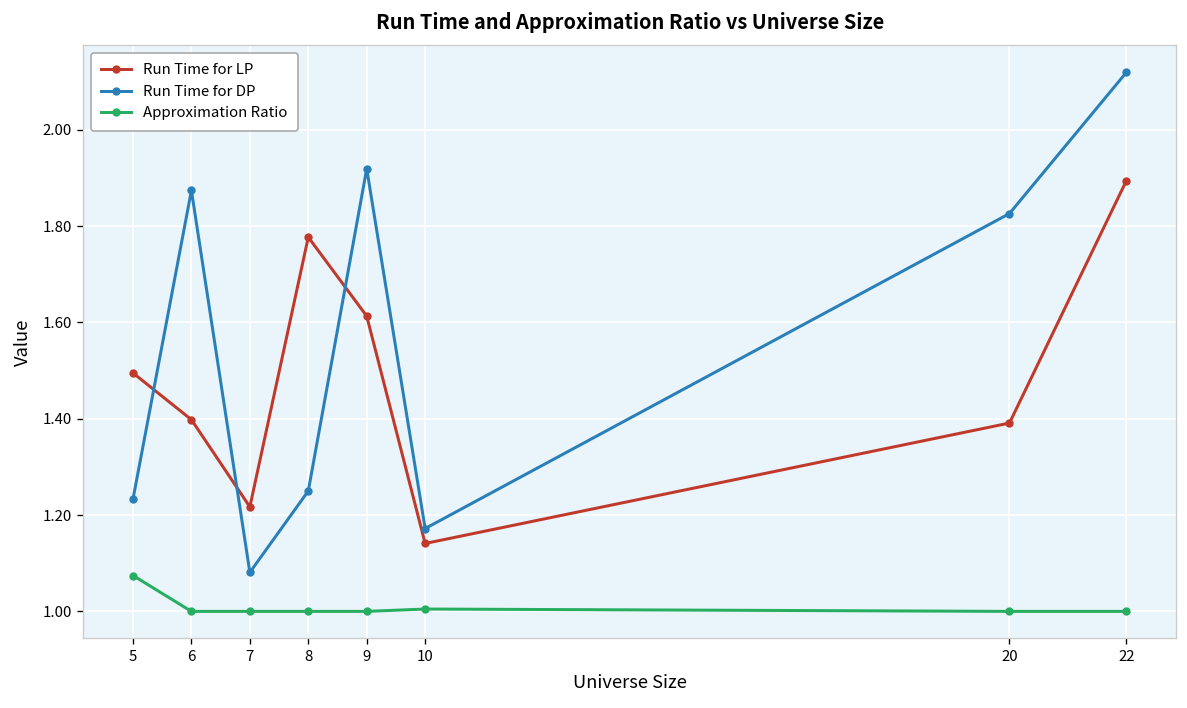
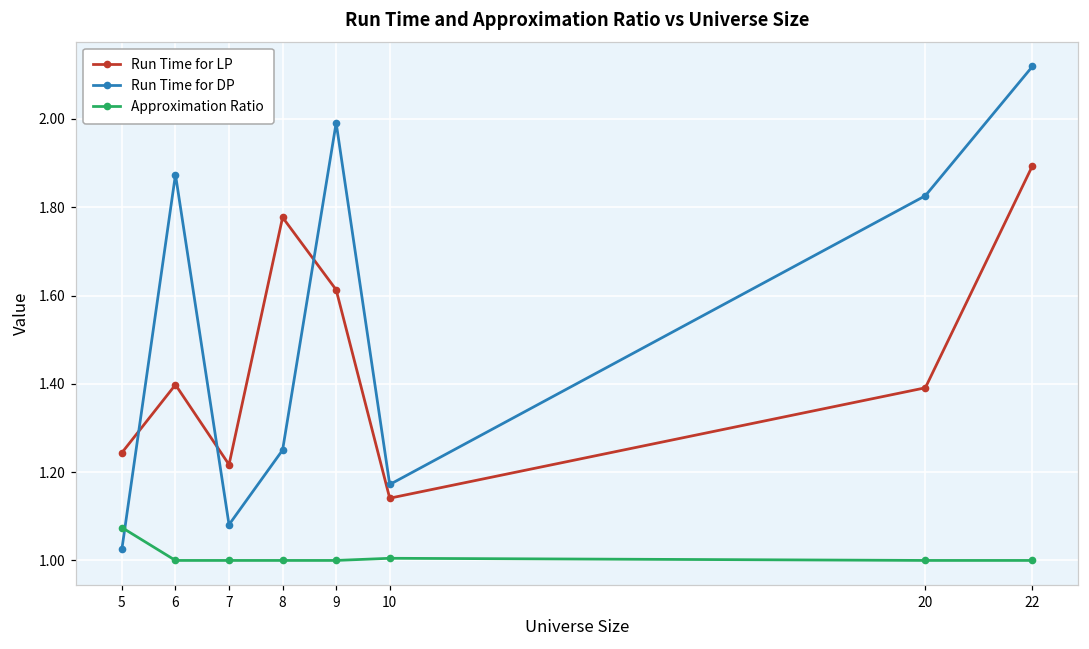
Run Time for LP, 5: 1.50 -> 1.24
Run Time for DP, 5: 1.23 -> 1.03
Run Time for DP, 9: 1.92 -> 1.99
